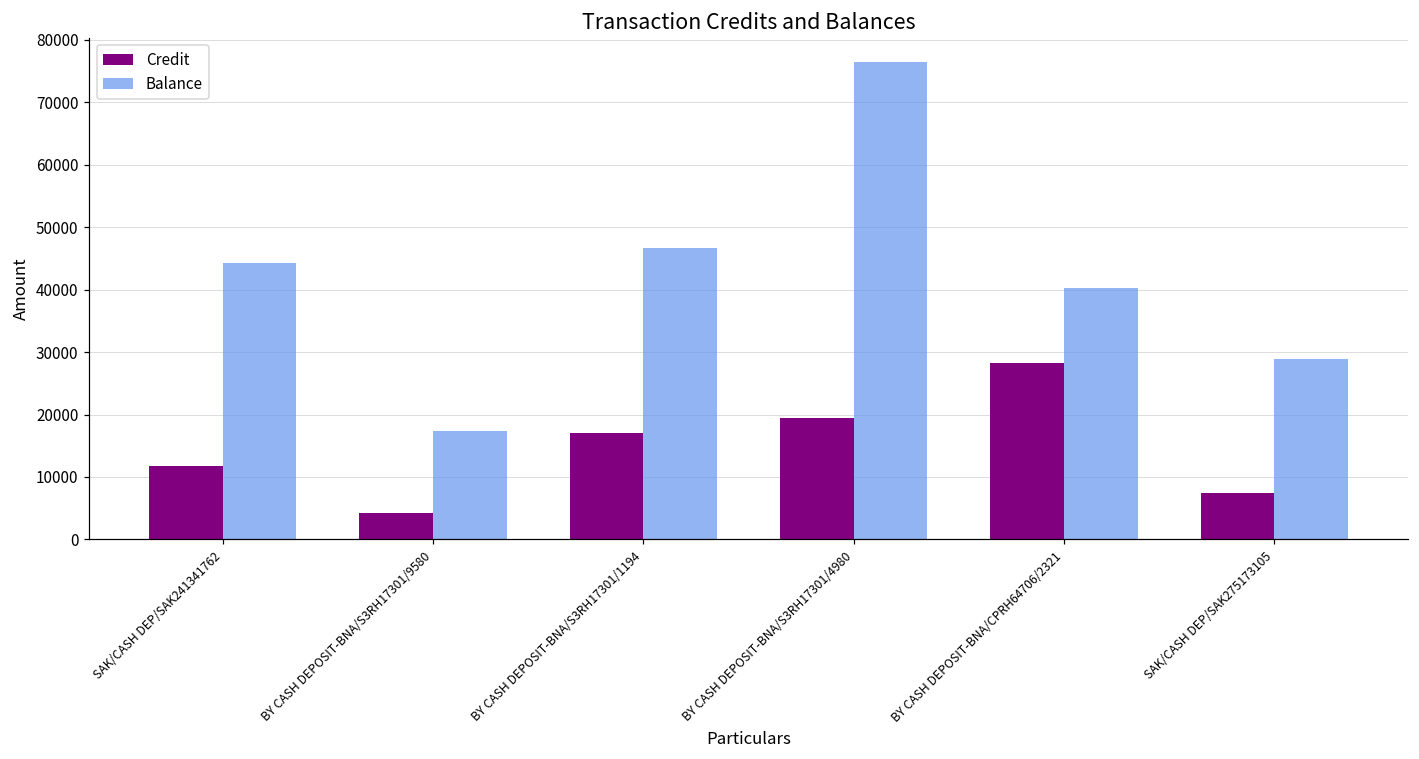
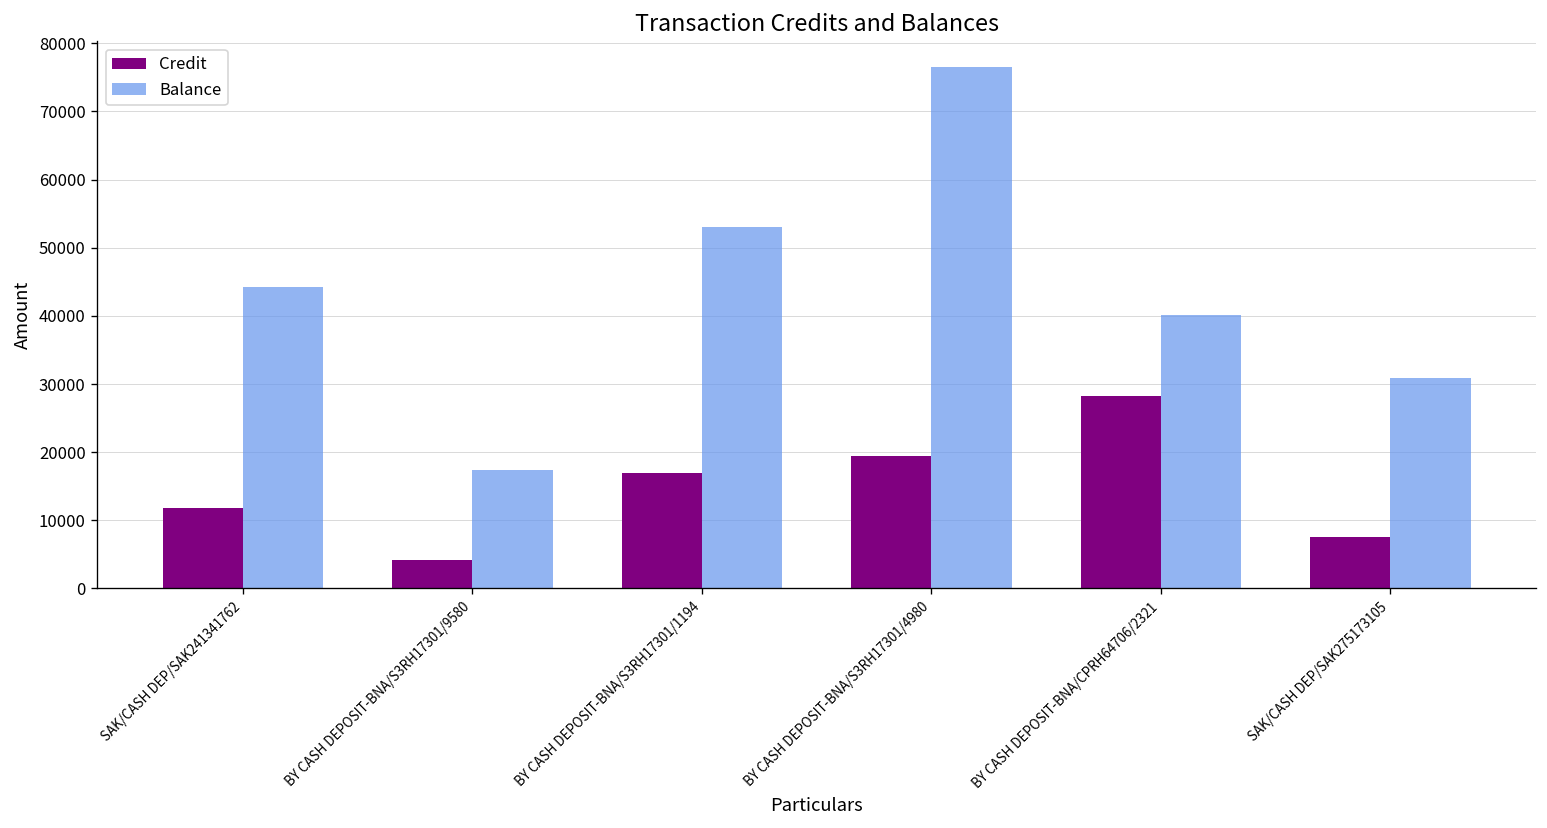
Balance, BY CASH DEPOSIT-BNA/S3RH17301/1194: 47000 -> 53000
Balance, SAK/CASH DEP/SAK275173105: 29000 -> 31000
